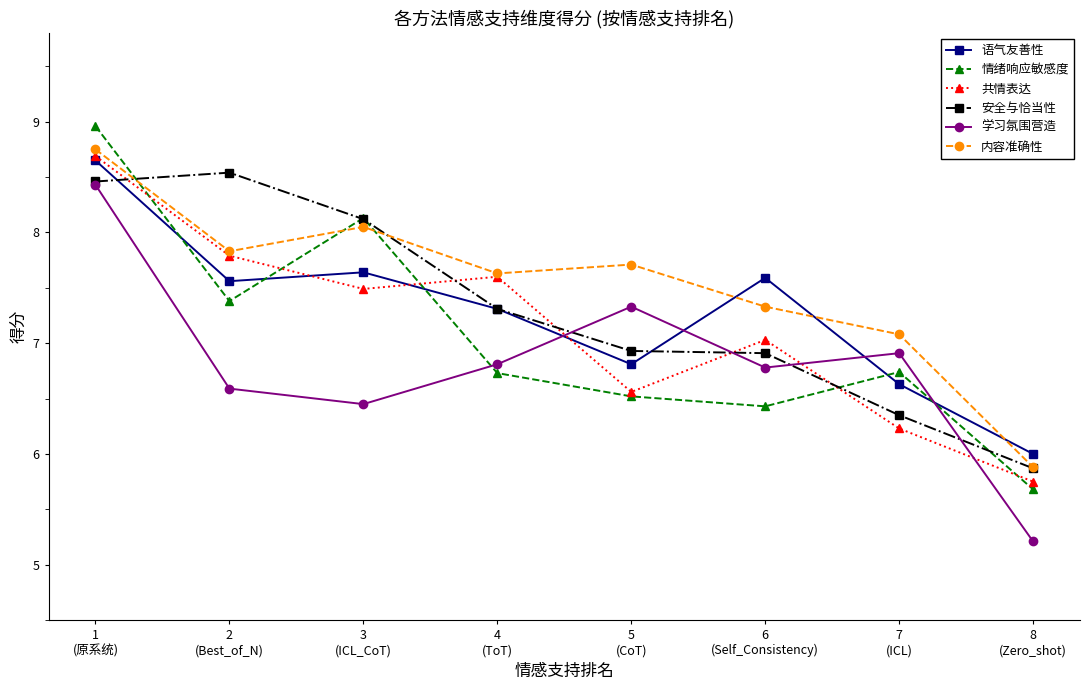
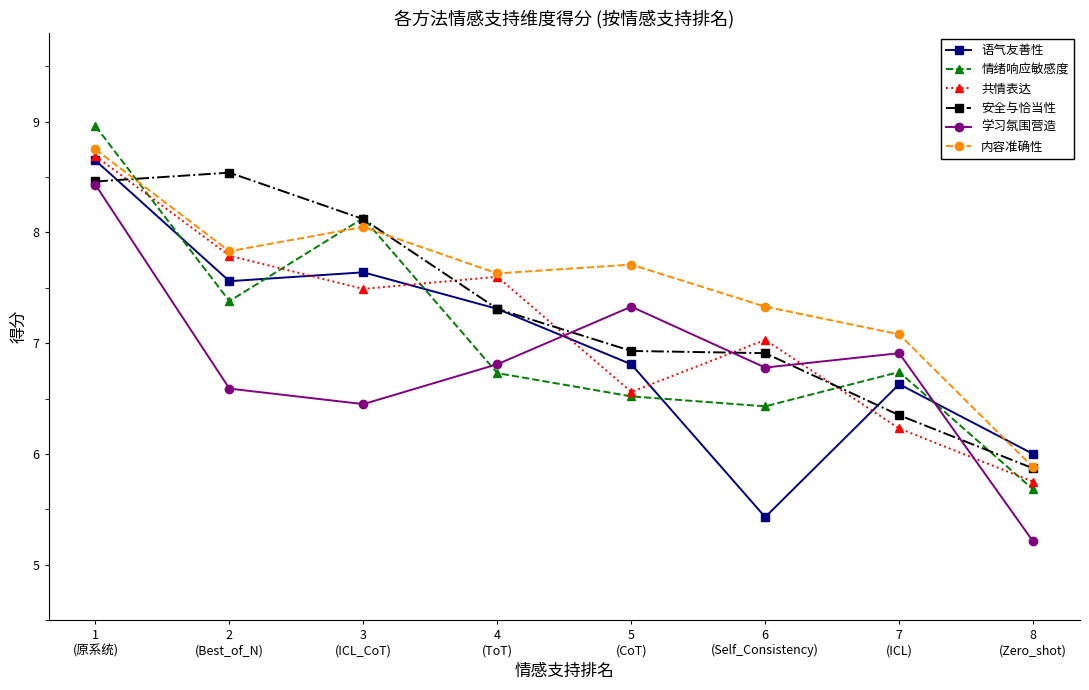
语气友善性, 6 (Self_Consistency): 7.59 -> 5.43
